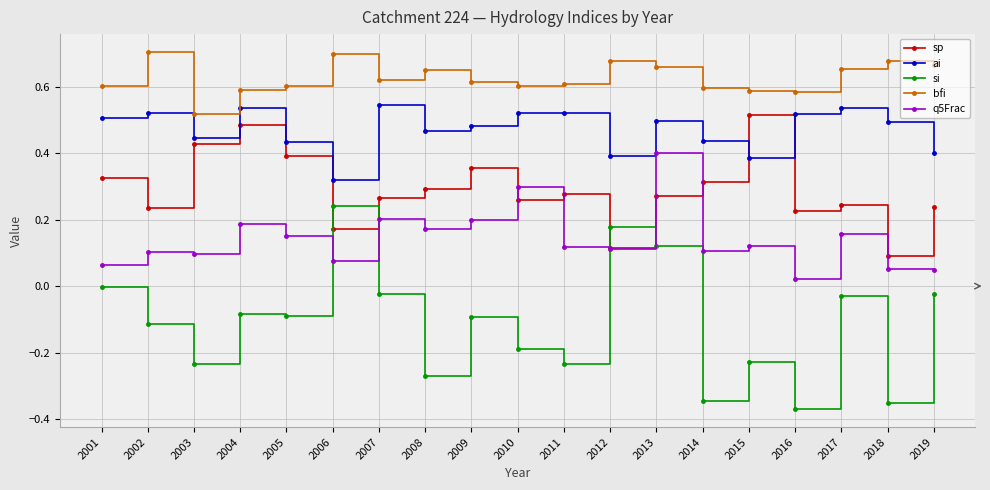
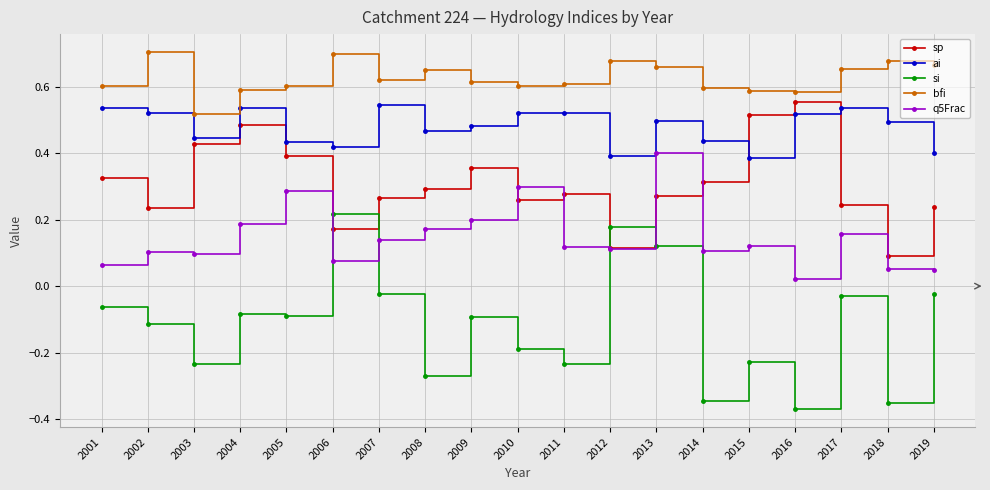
ai, 2001: 0.51 -> 0.53
si, 2001: 0.00 -> -0.06
q5Frac, 2005: 0.15 -> 0.29
ai, 2006: 0.32 -> 0.42
si, 2006: 0.24 -> 0.22
q5Frac, 2007: 0.20 -> 0.14
sp, 2016: 0.23 -> 0.55
